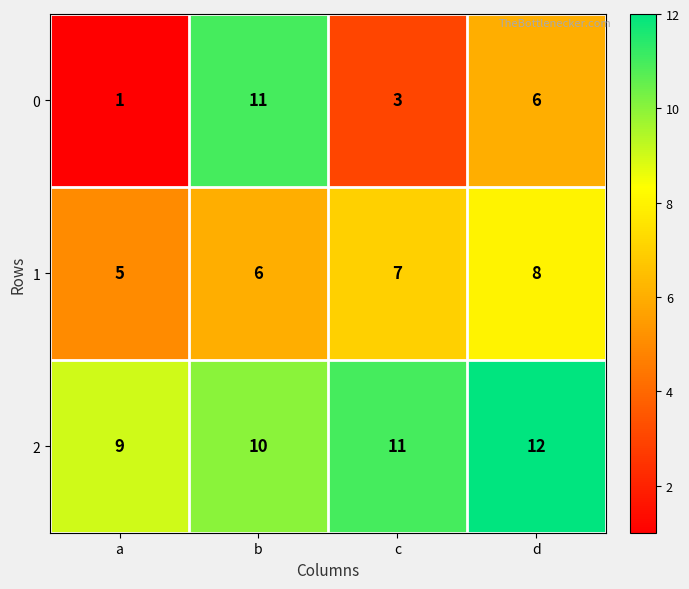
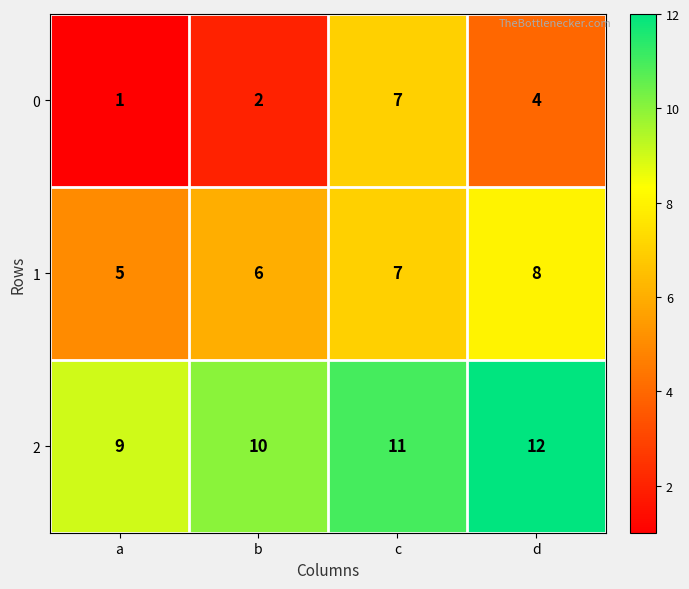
0, b: 11 -> 2
0, c: 3 -> 7
0, d: 6 -> 4
